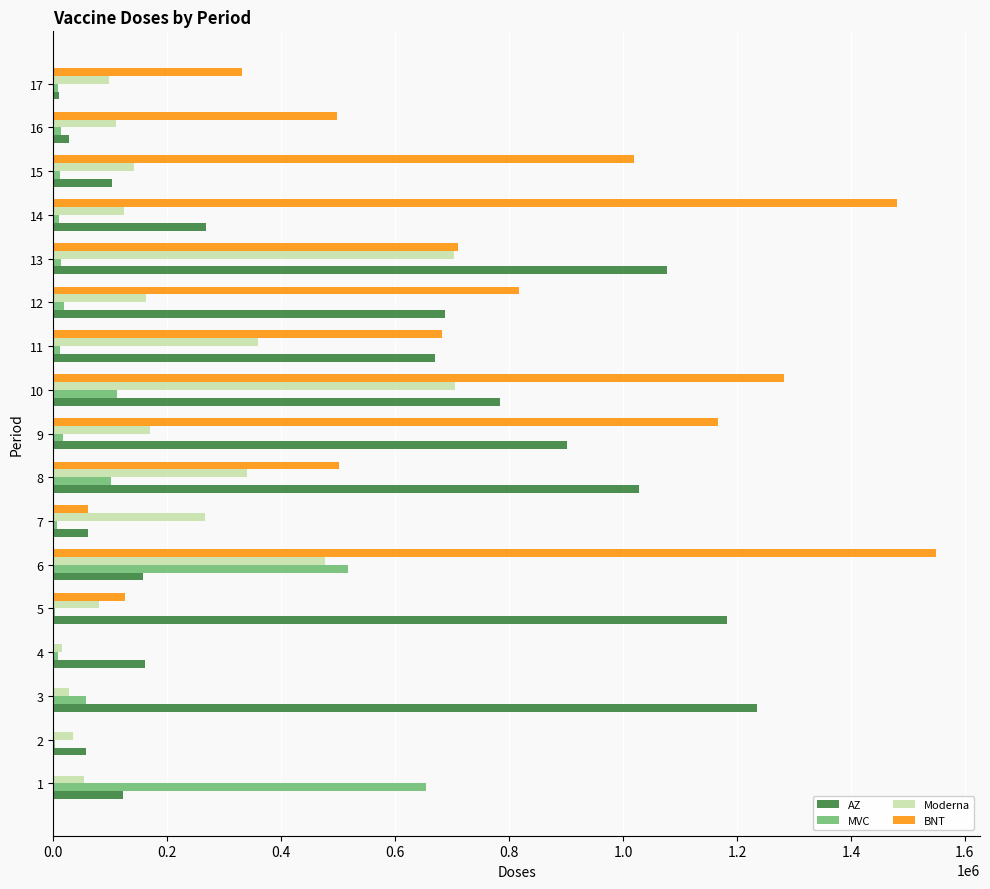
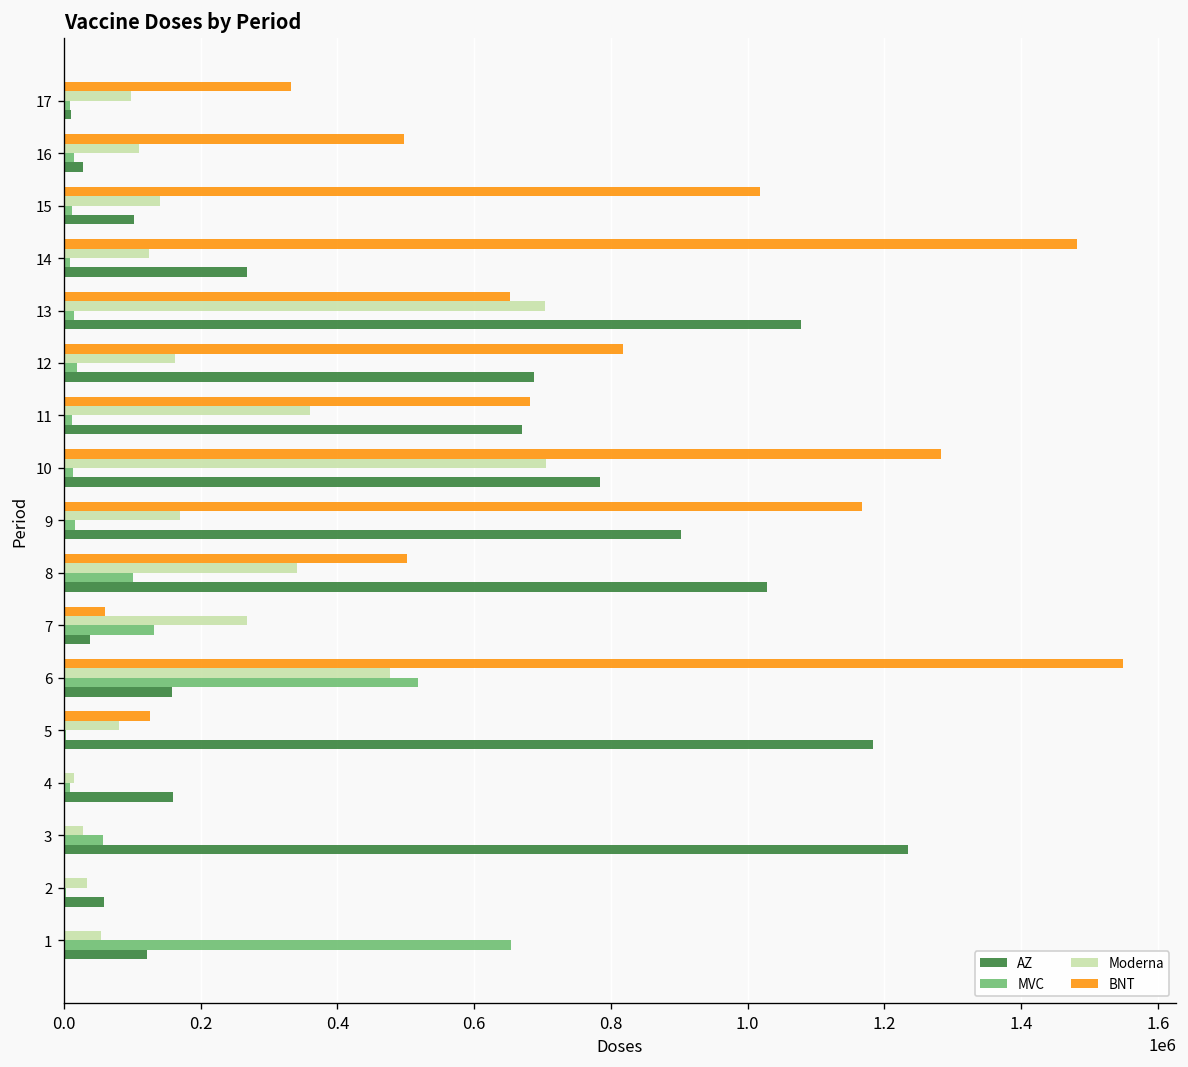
BNT, 13: 710000 -> 650000
MVC, 10: 110000 -> 10000
MVC, 7: 10000 -> 130000
AZ, 7: 60000 -> 40000
